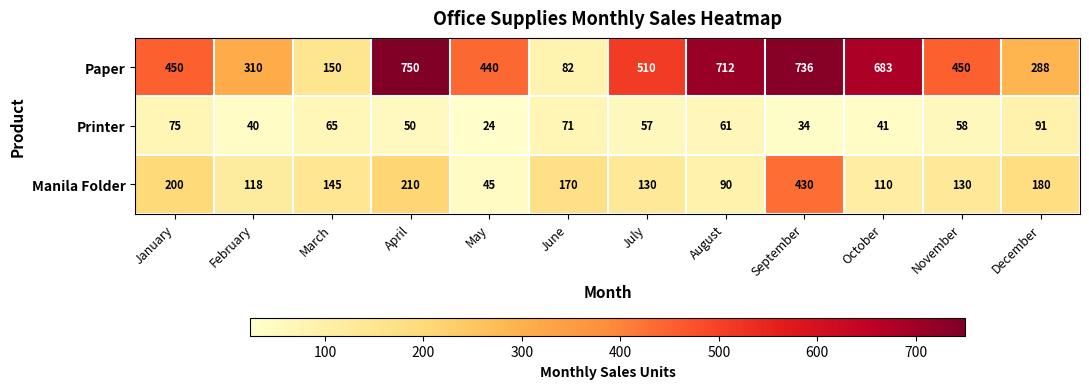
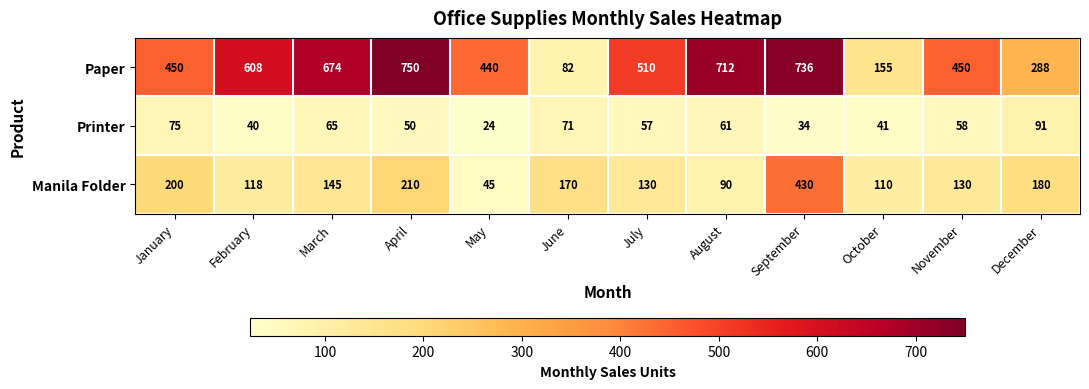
Paper, February: 310 -> 608
Paper, March: 150 -> 674
Paper, October: 683 -> 155
